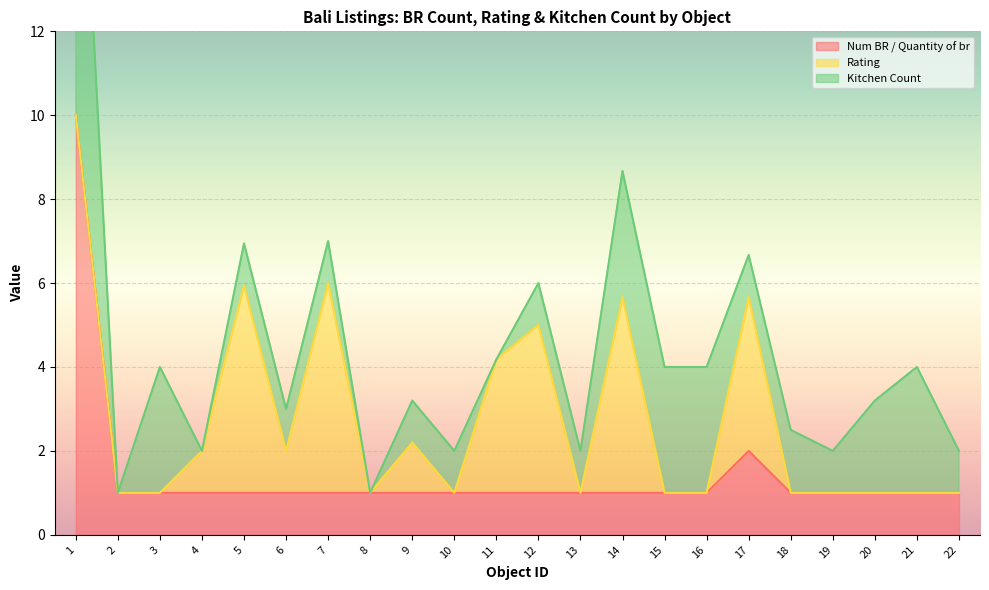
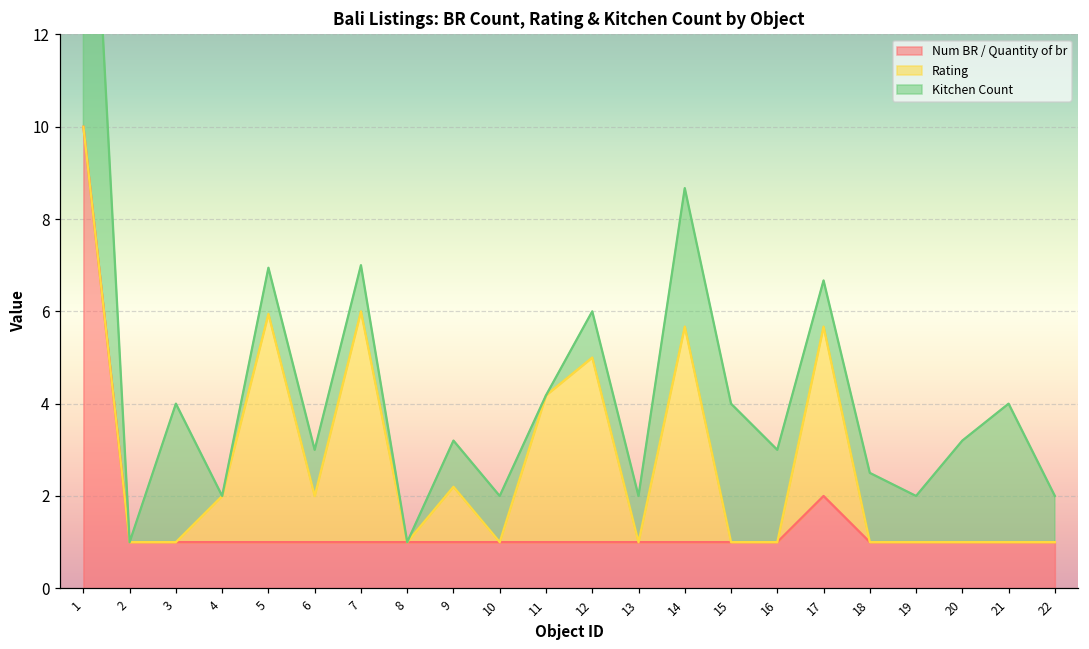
Kitchen Count, 16: 3 -> 2
